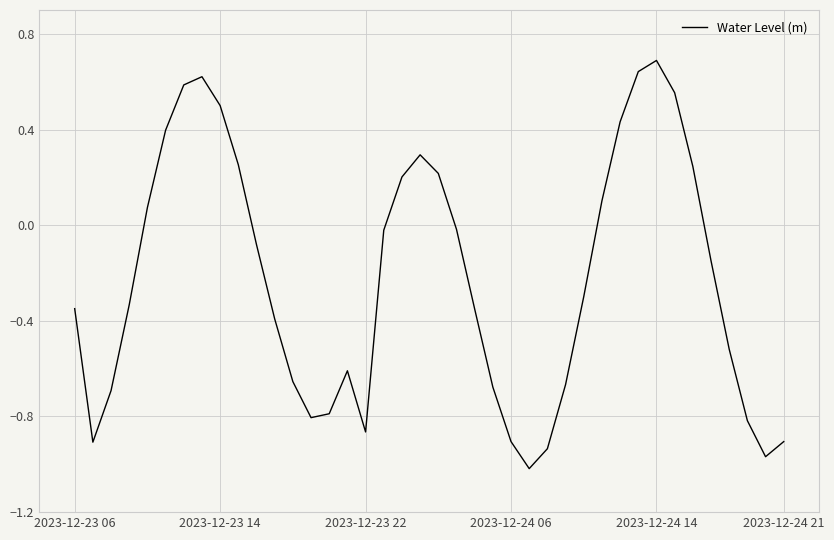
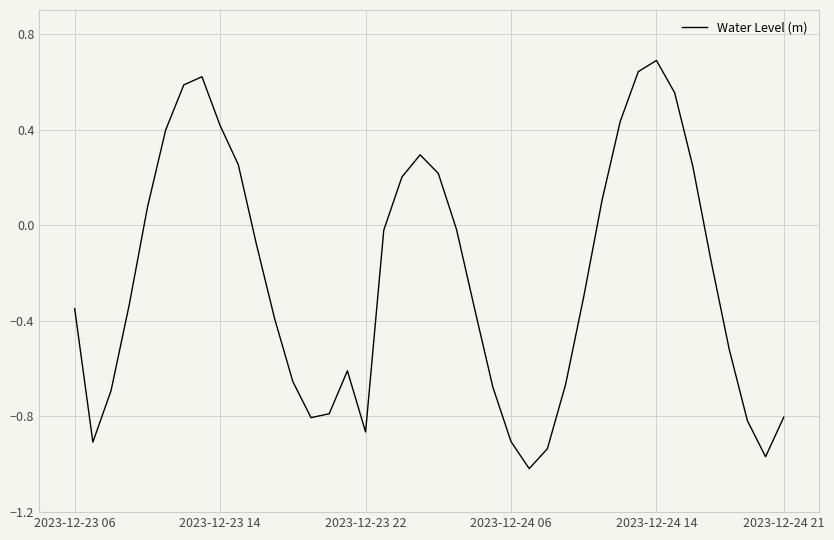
2023-12-23 14: 0.50 -> 0.42
2023-12-24 21: -0.90 -> -0.80
